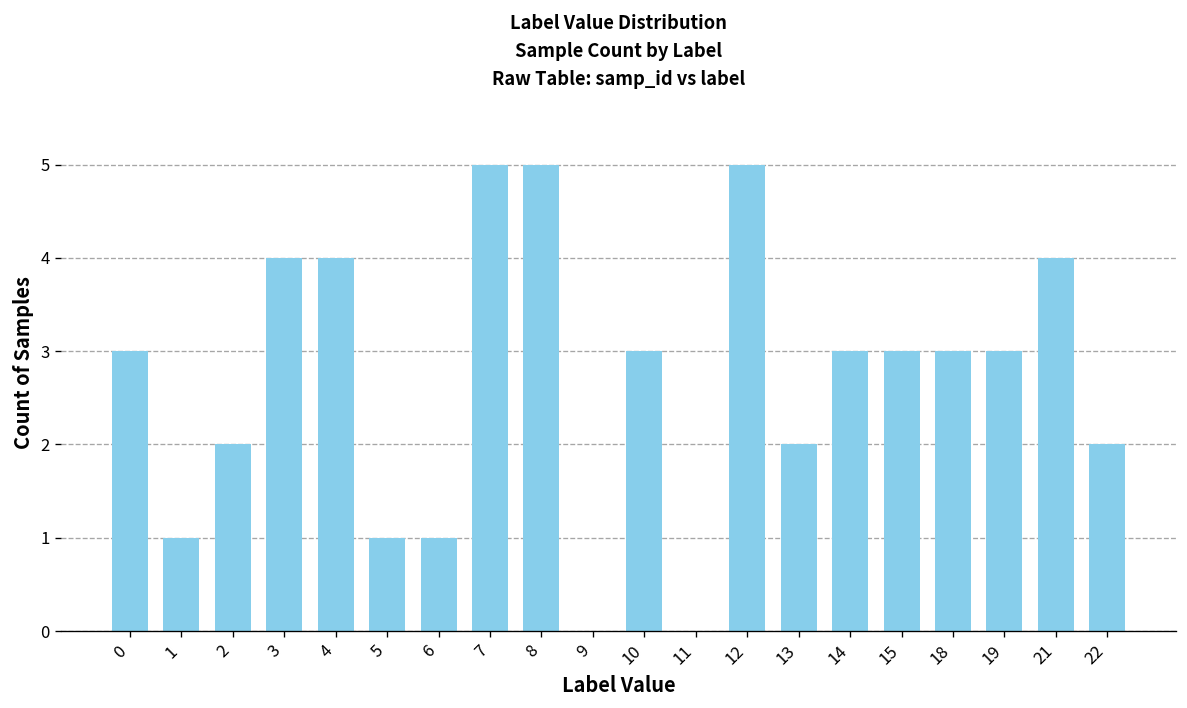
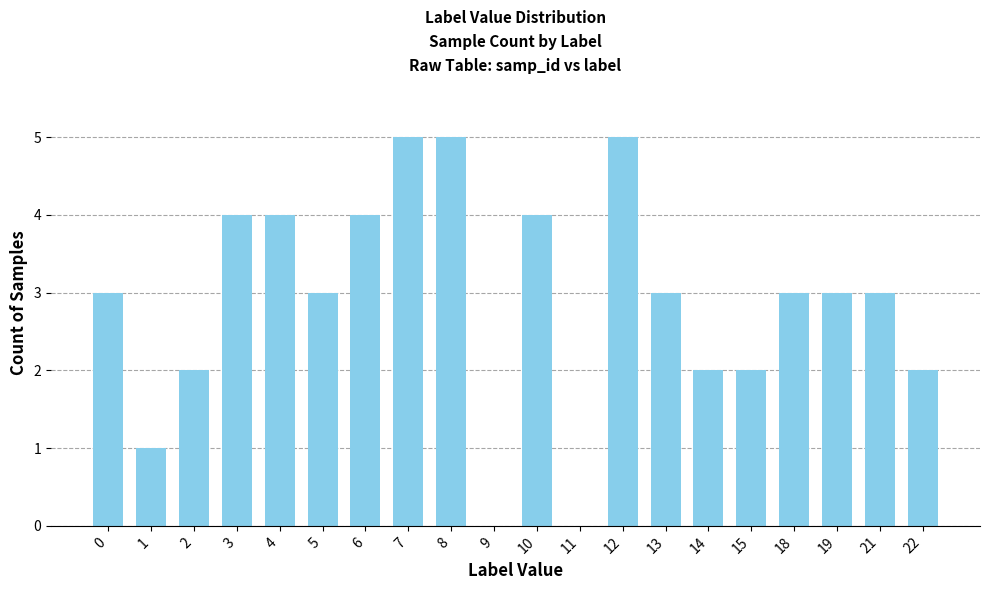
5: 1 -> 3
6: 1 -> 4
10: 3 -> 4
13: 2 -> 3
14: 3 -> 2
15: 3 -> 2
21: 4 -> 3
